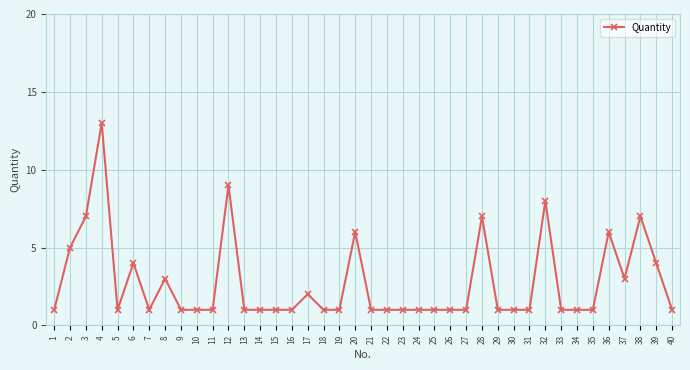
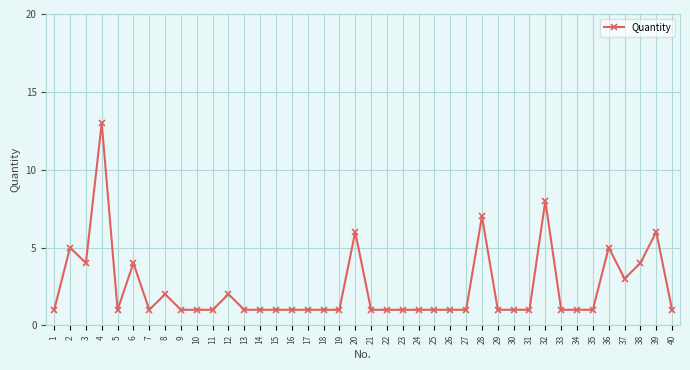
3: 7 -> 4
8: 3 -> 2
12: 9 -> 2
17: 2 -> 1
36: 6 -> 5
38: 7 -> 4
39: 4 -> 6
